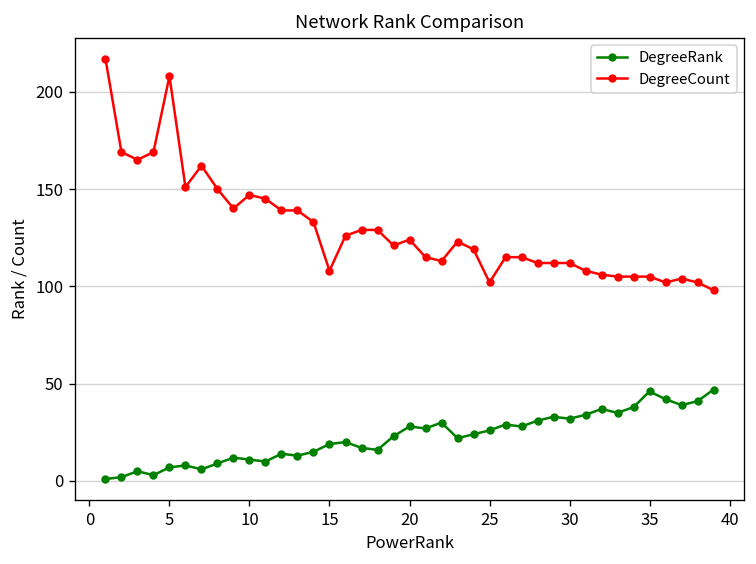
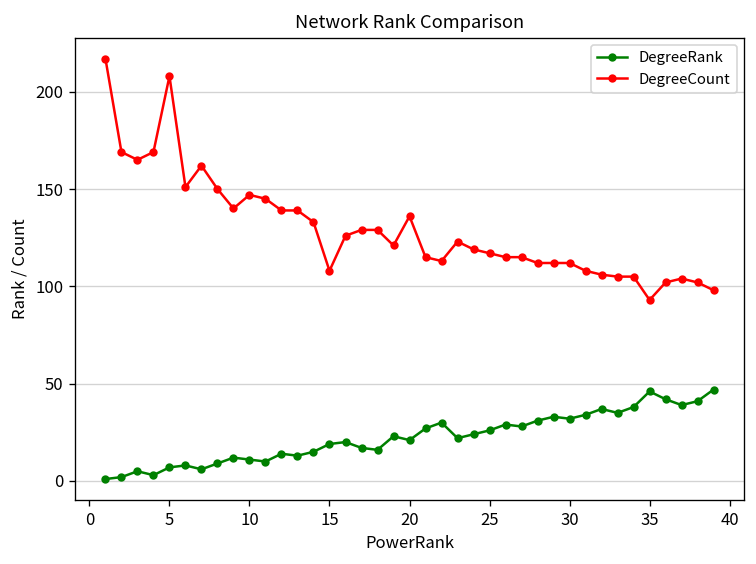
DegreeRank, 20: 28 -> 21
DegreeCount, 20: 124 -> 136
DegreeCount, 25: 102 -> 117
DegreeCount, 35: 105 -> 93
